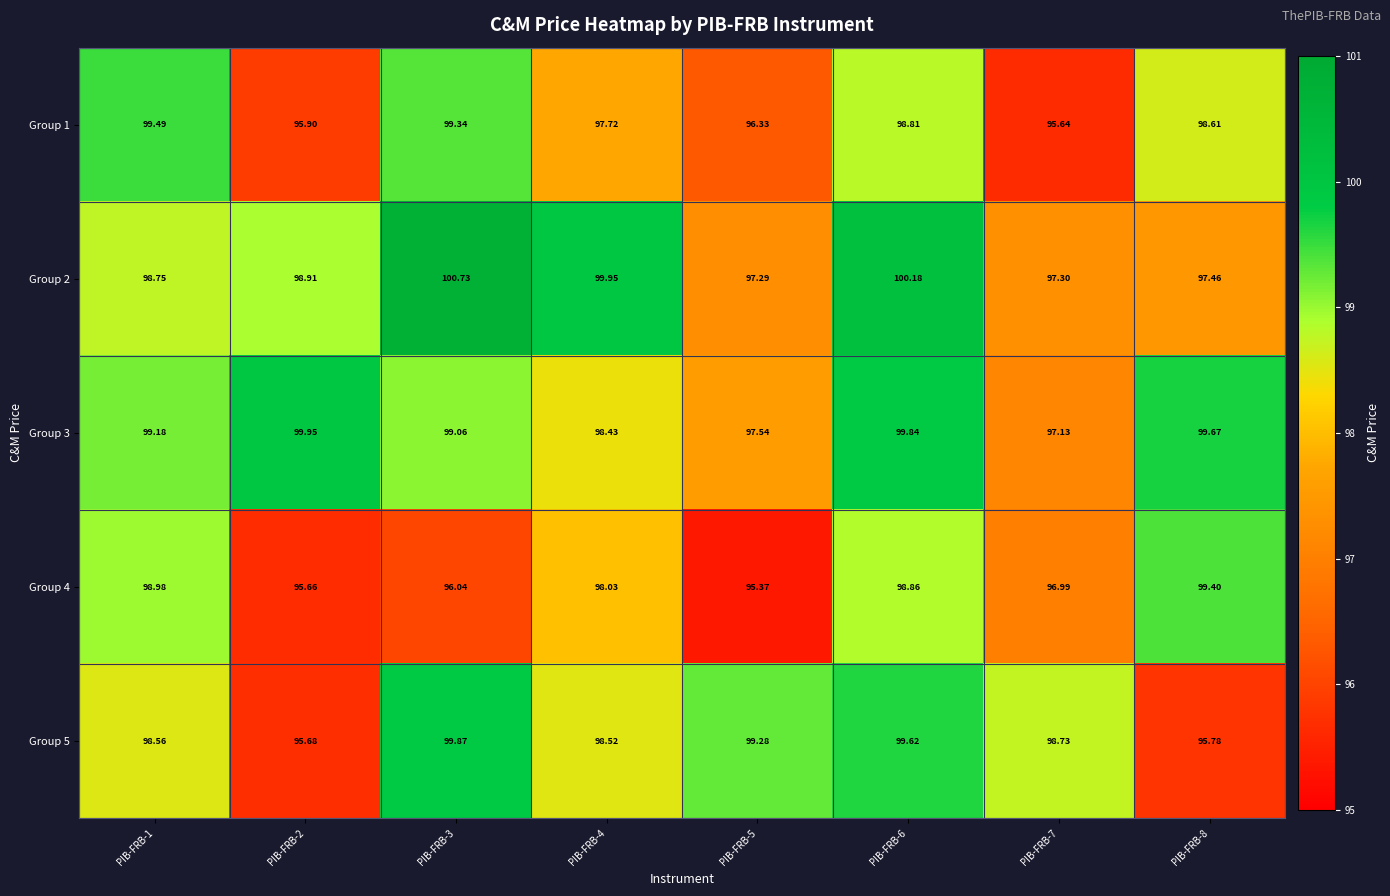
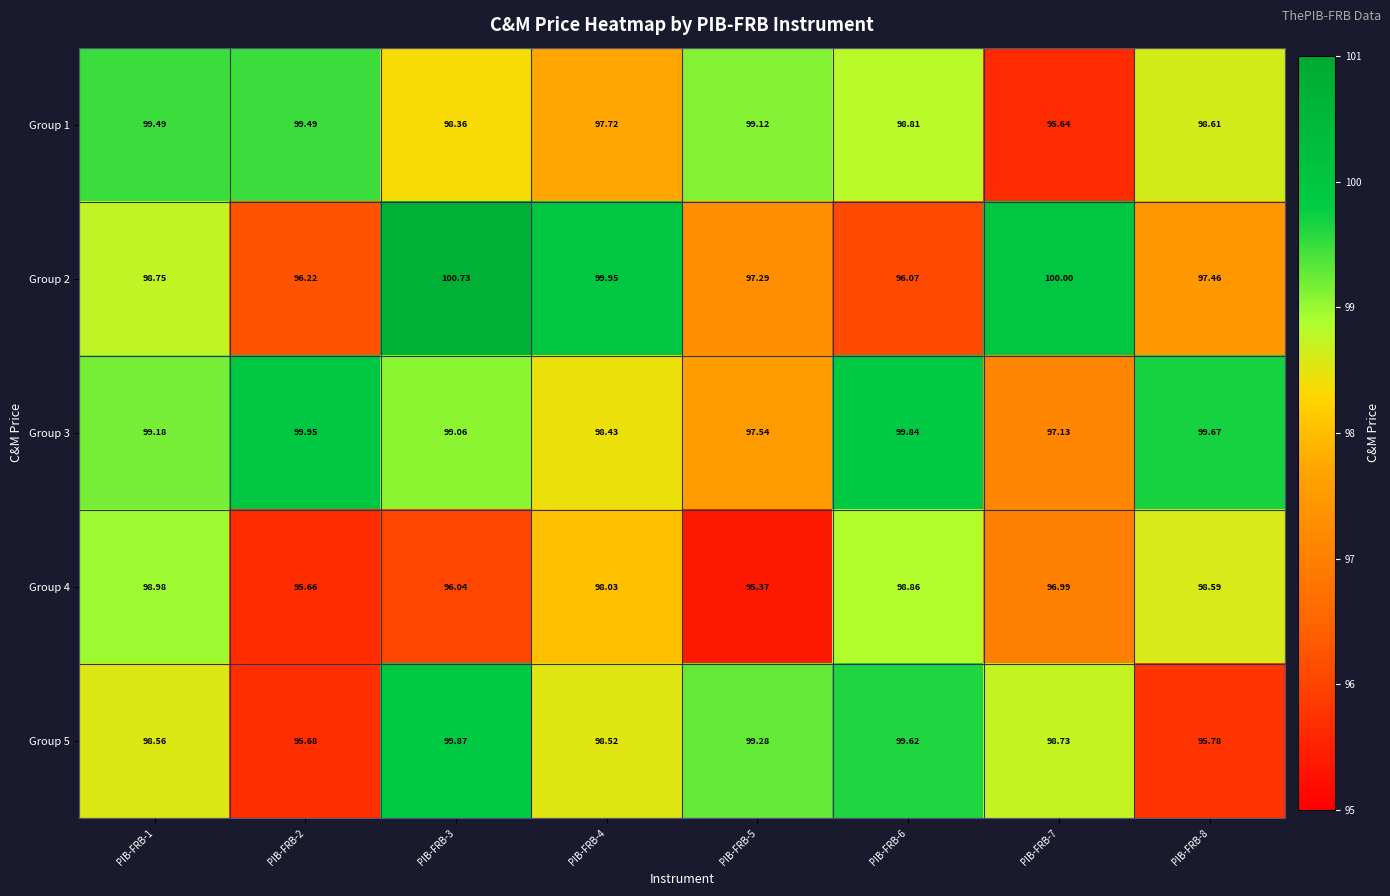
Group 1, PIB-FRB-2: 95.90 -> 99.49
Group 1, PIB-FRB-3: 99.34 -> 98.36
Group 1, PIB-FRB-5: 96.33 -> 99.12
Group 2, PIB-FRB-2: 98.91 -> 96.22
Group 2, PIB-FRB-6: 100.18 -> 96.07
Group 2, PIB-FRB-7: 97.30 -> 100.00
Group 4, PIB-FRB-8: 99.40 -> 98.59
